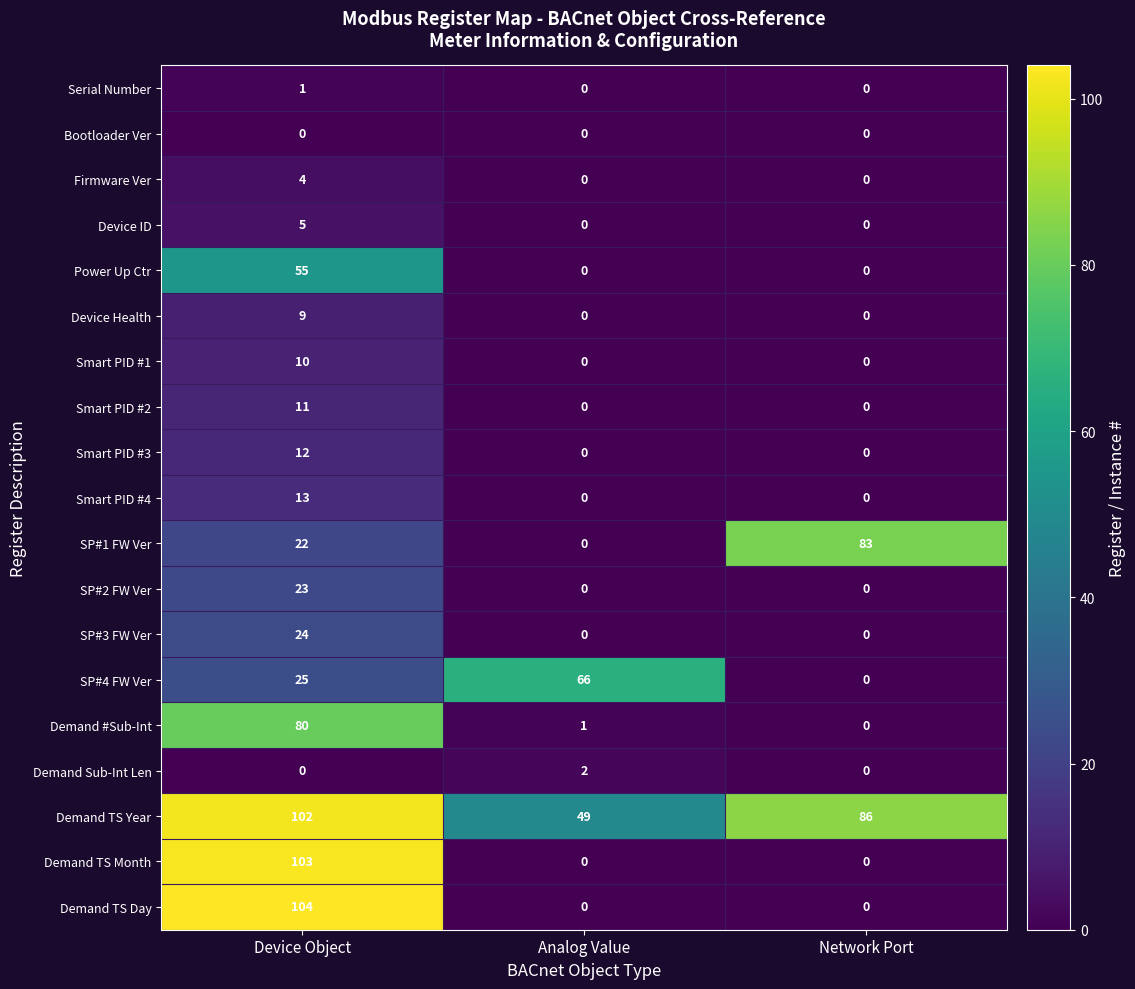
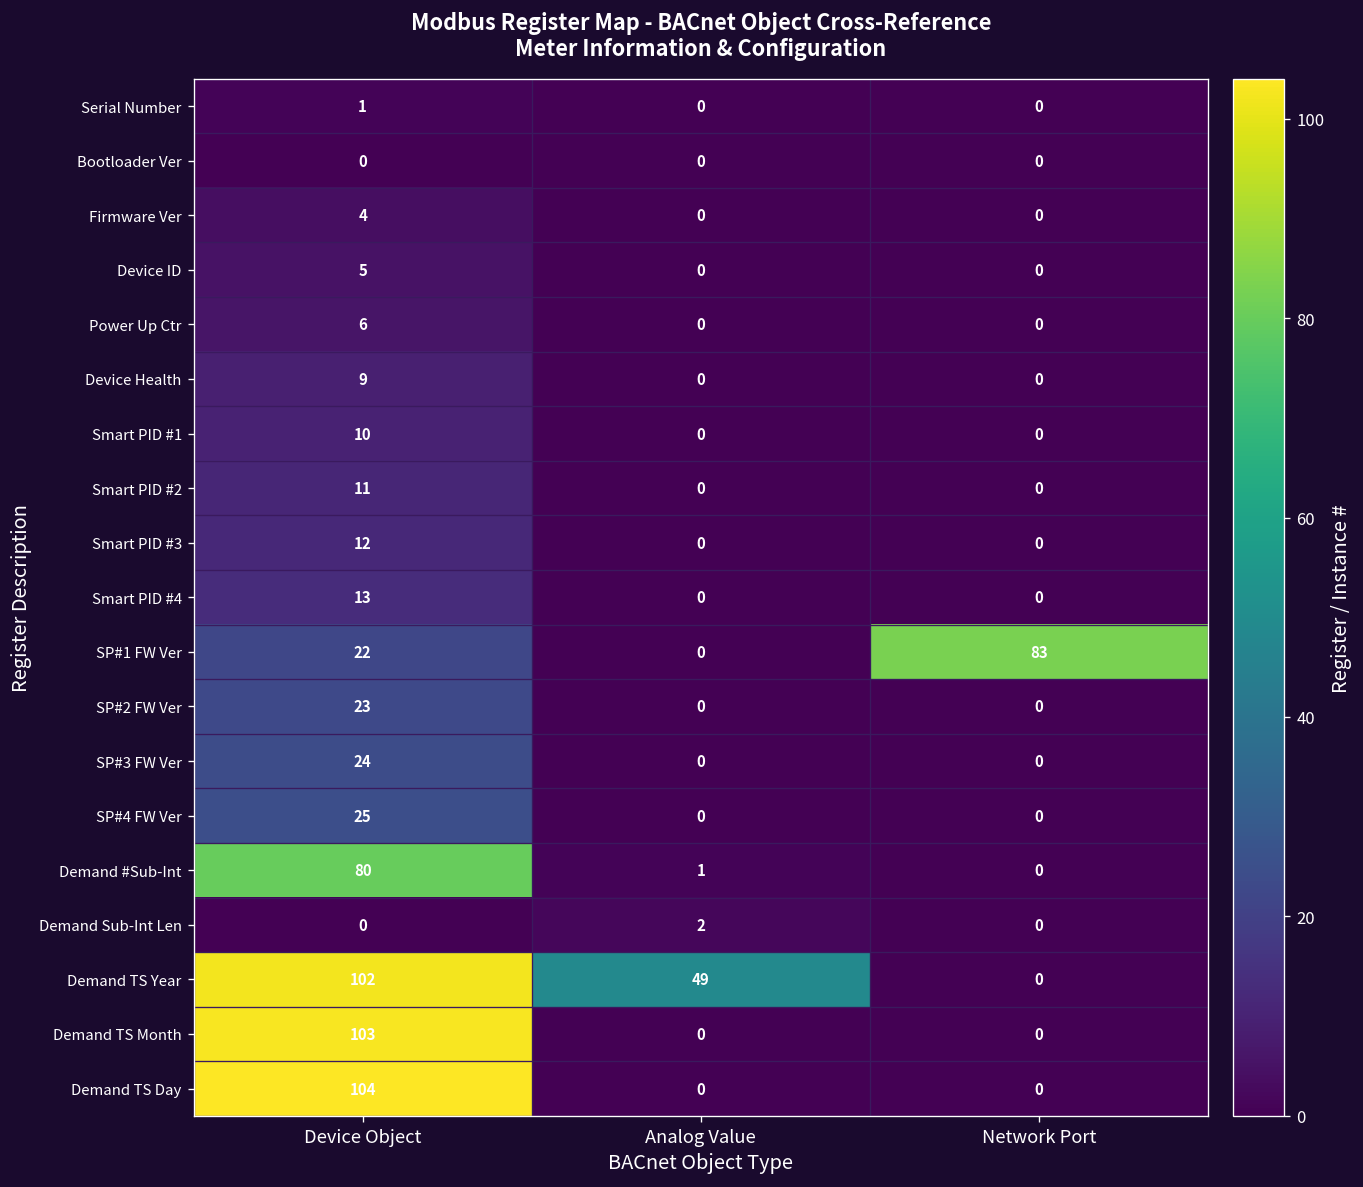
Power Up Ctr, Device Object: 55 -> 6
SP#4 FW Ver, Analog Value: 66 -> 0
Demand TS Year, Network Port: 86 -> 0
